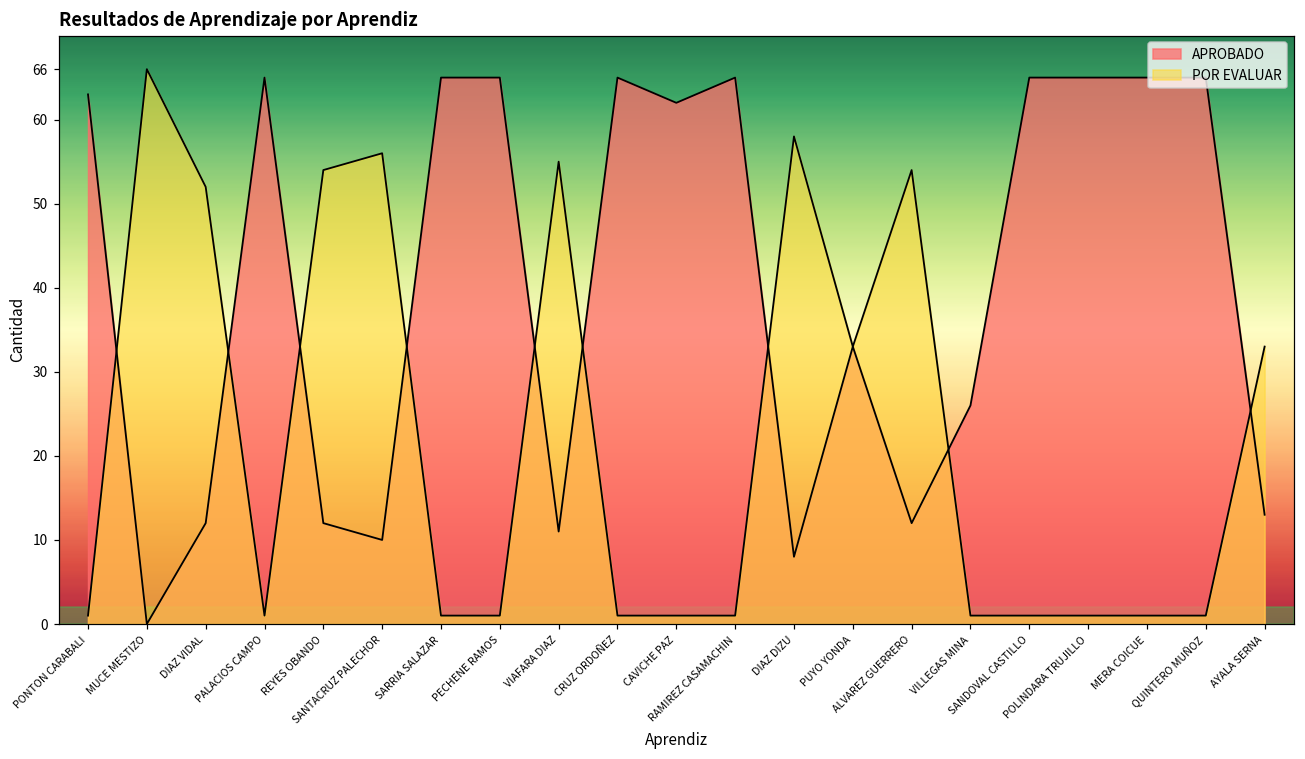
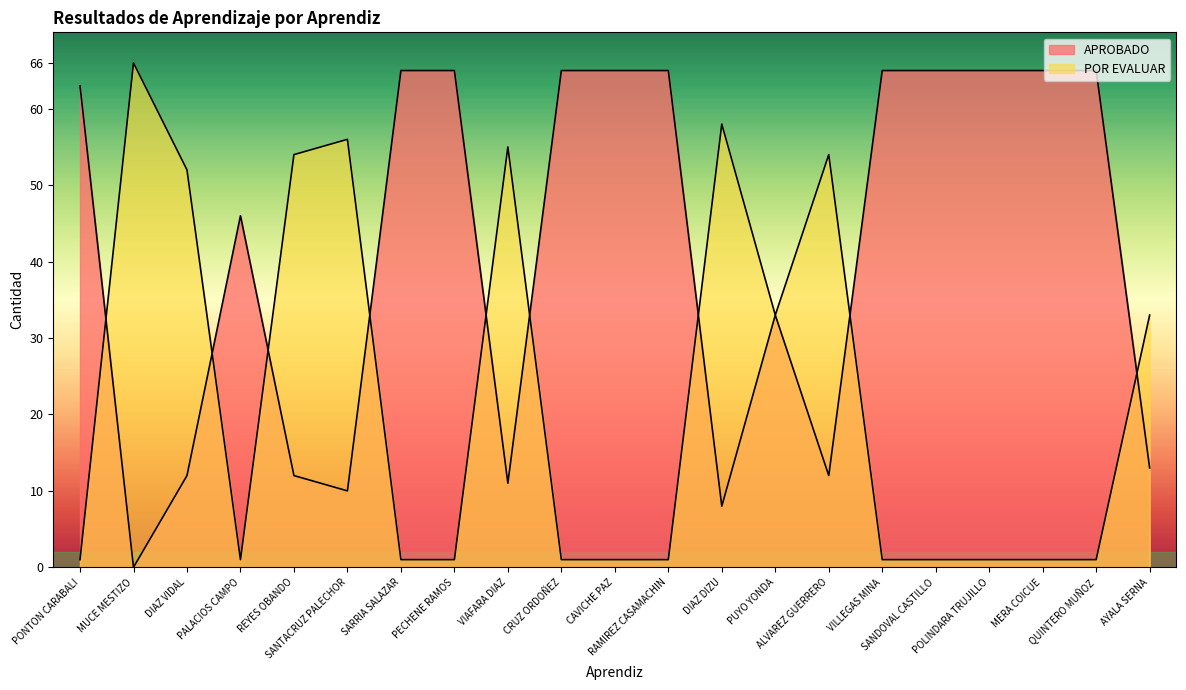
APROBADO, PALACIOS CAMPO: 65 -> 46
APROBADO, CAVICHE PAZ: 62 -> 65
APROBADO, VILLEGAS MINA: 26 -> 65
